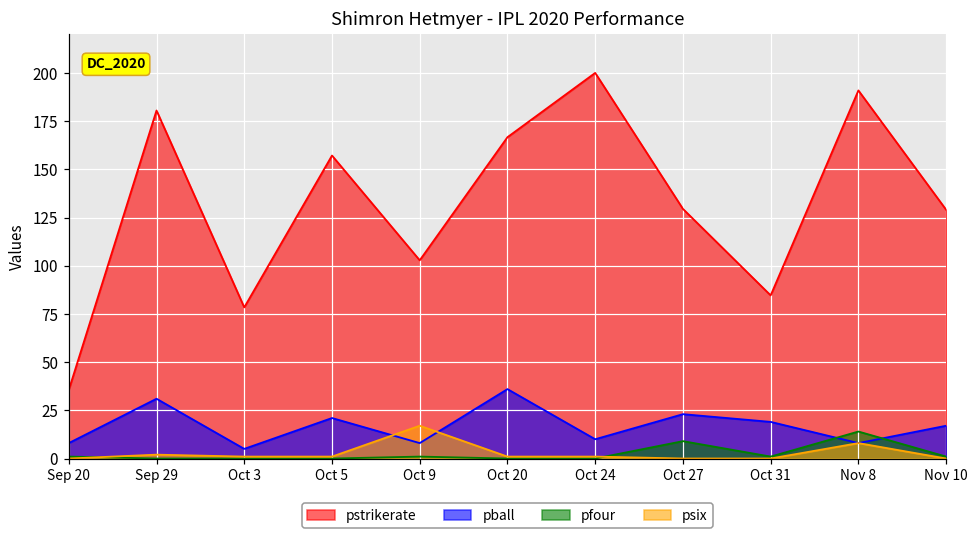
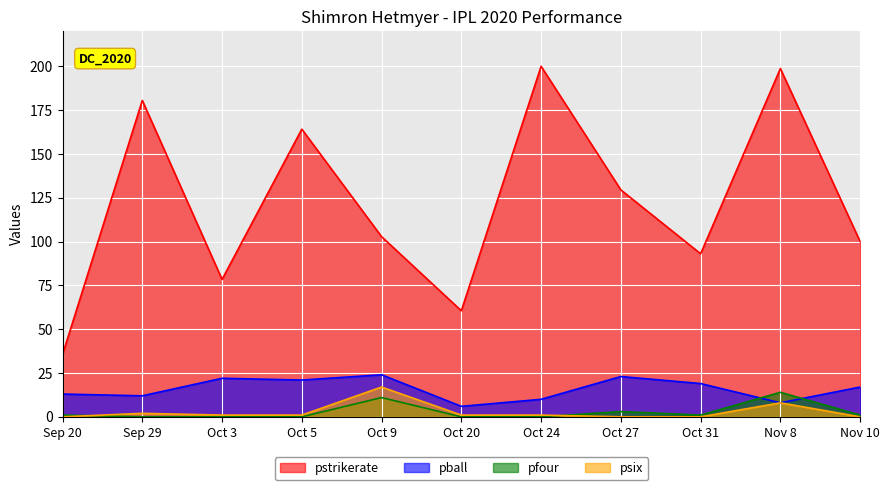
pball, Sep 20: 8 -> 13
pball, Sep 29: 31 -> 12
pball, Oct 3: 5 -> 22
pstrikerate, Oct 5: 157 -> 164
pball, Oct 9: 8 -> 24
pfour, Oct 9: 1 -> 11
pstrikerate, Oct 20: 167 -> 61
pball, Oct 20: 36 -> 6
pfour, Oct 27: 9 -> 3
pstrikerate, Oct 31: 85 -> 93
pstrikerate, Nov 8: 191 -> 199
pstrikerate, Nov 10: 129 -> 100
